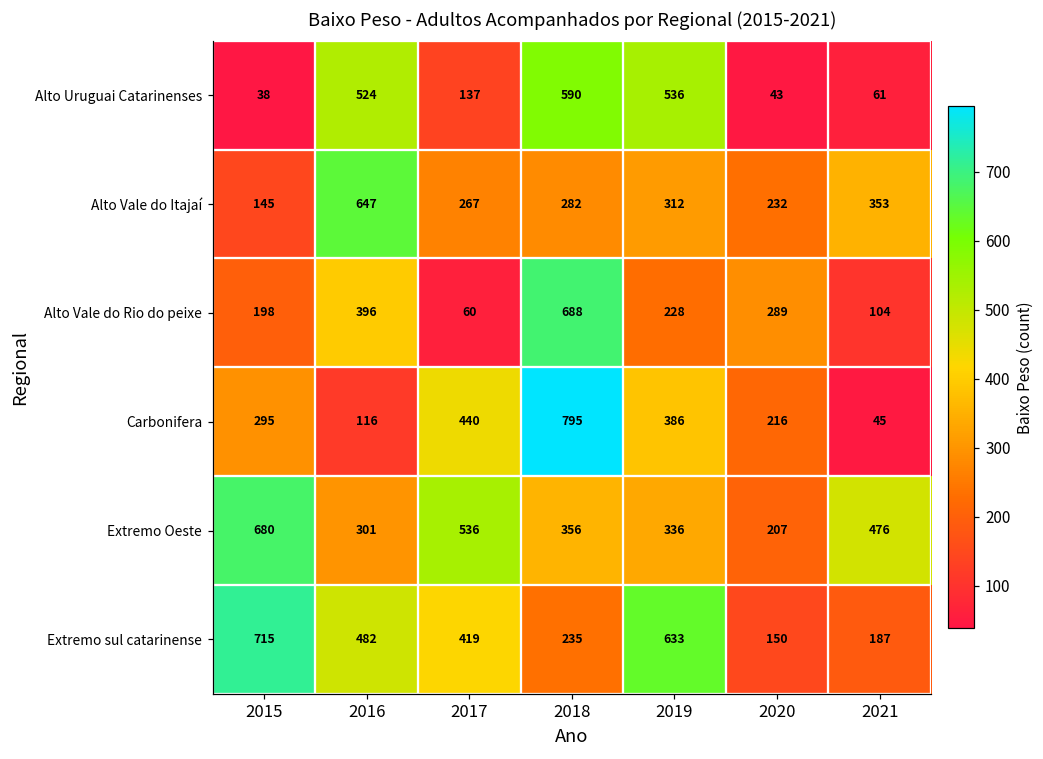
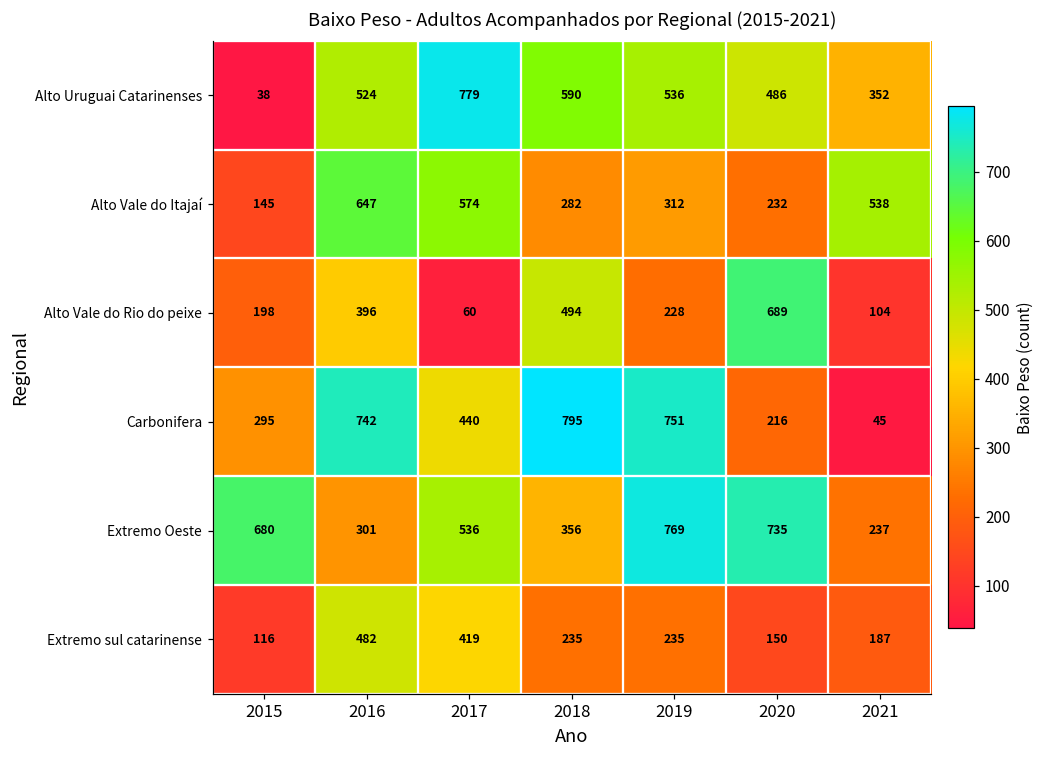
Alto Uruguai Catarinenses, 2017: 137 -> 779
Alto Uruguai Catarinenses, 2020: 43 -> 486
Alto Uruguai Catarinenses, 2021: 61 -> 352
Alto Vale do Itajaí, 2017: 267 -> 574
Alto Vale do Itajaí, 2021: 353 -> 538
Alto Vale do Rio do peixe, 2018: 688 -> 494
Alto Vale do Rio do peixe, 2020: 289 -> 689
Carbonifera, 2016: 116 -> 742
Carbonifera, 2019: 386 -> 751
Extremo Oeste, 2019: 336 -> 769
Extremo Oeste, 2020: 207 -> 735
Extremo Oeste, 2021: 476 -> 237
Extremo sul catarinense, 2015: 715 -> 116
Extremo sul catarinense, 2019: 633 -> 235
